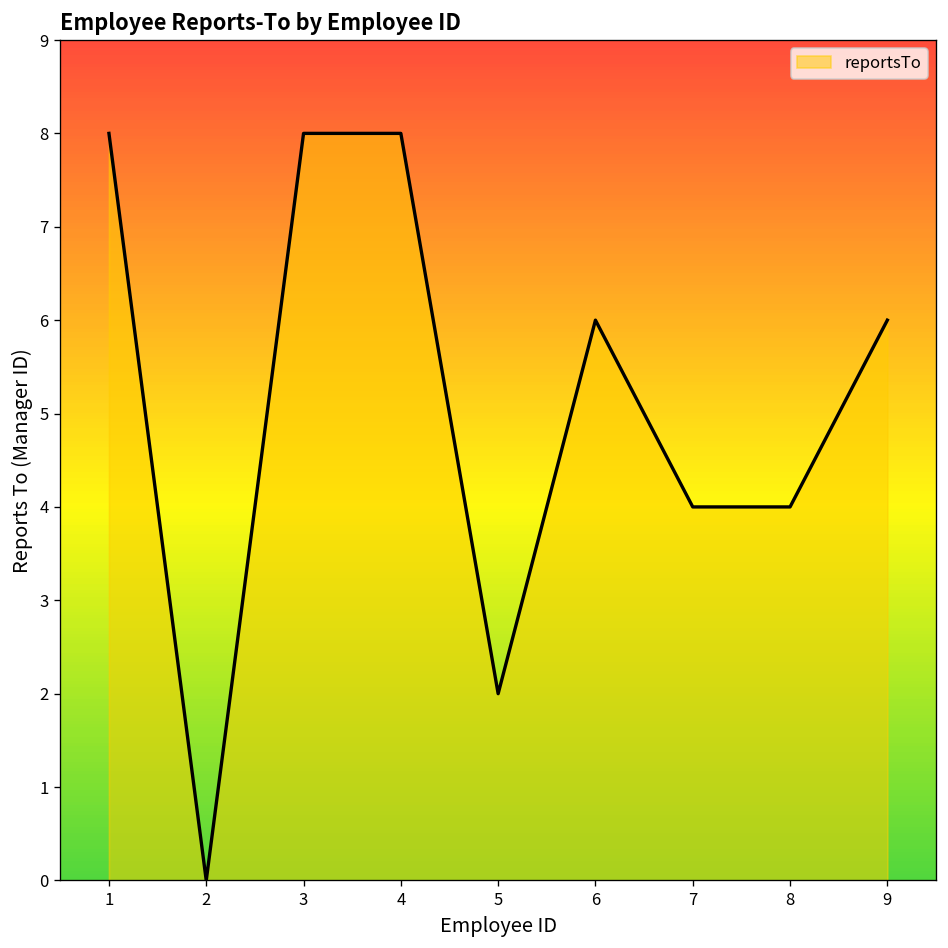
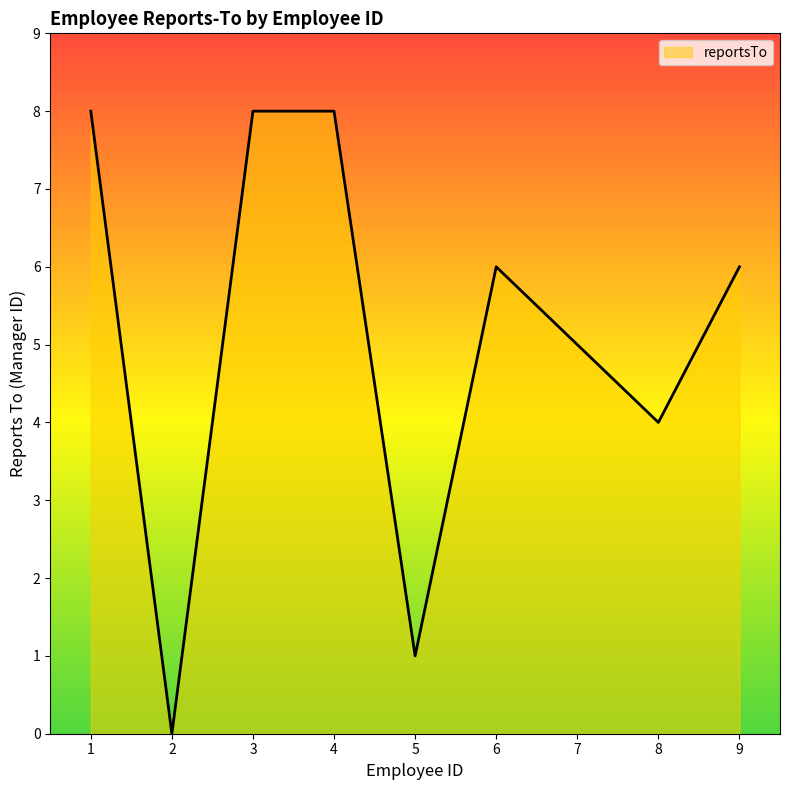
5: 2 -> 1
7: 4 -> 5
